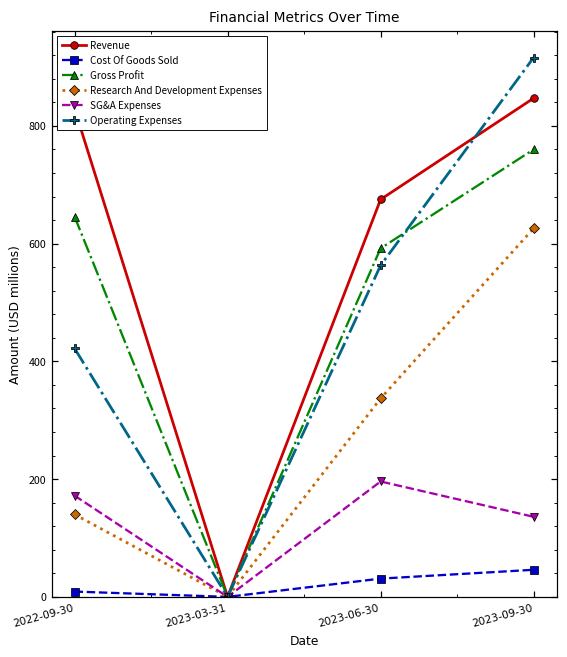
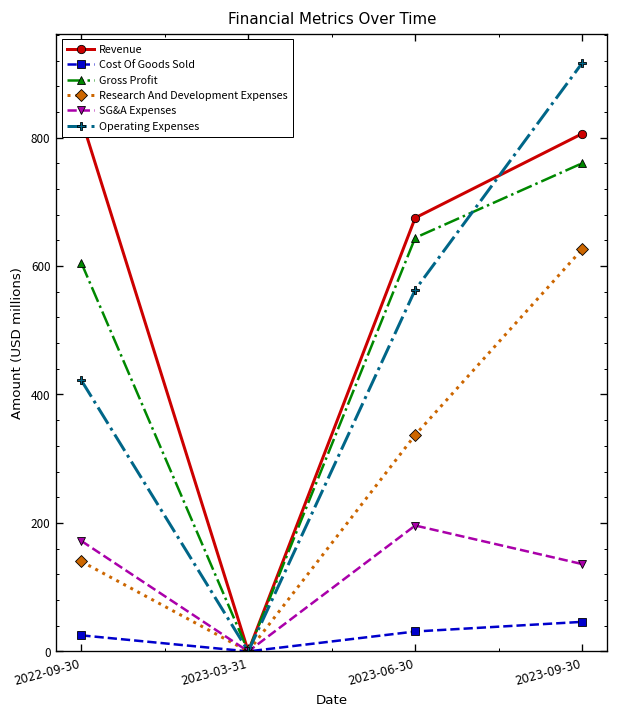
Cost Of Goods Sold, 2022-09-30: 10 -> 30
Gross Profit, 2022-09-30: 650 -> 610
Gross Profit, 2023-06-30: 590 -> 640
Revenue, 2023-09-30: 850 -> 810
